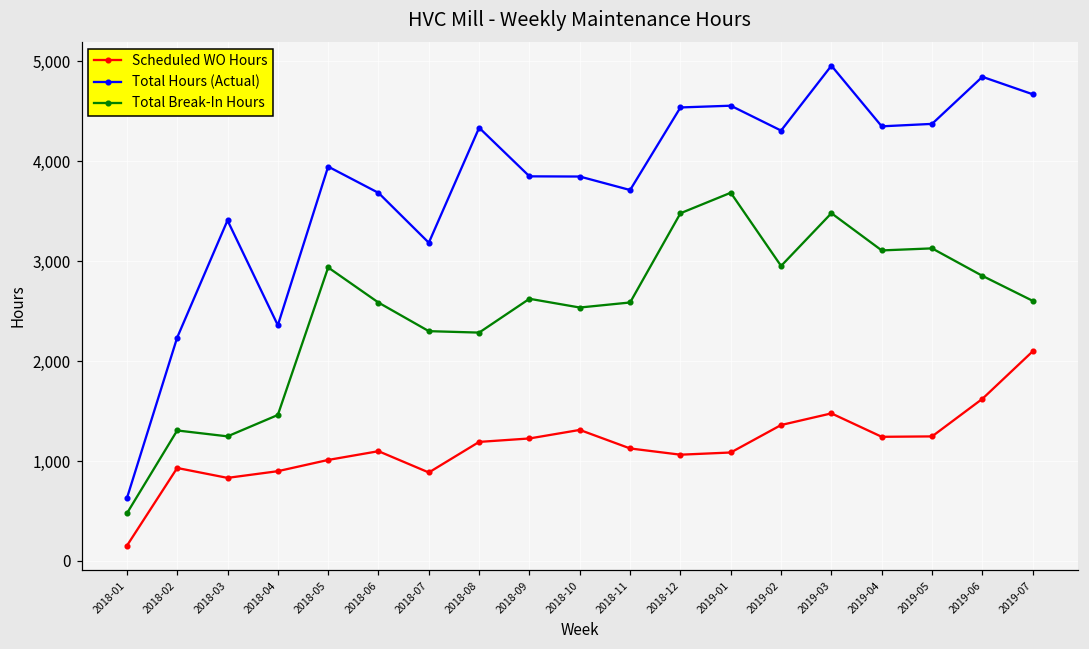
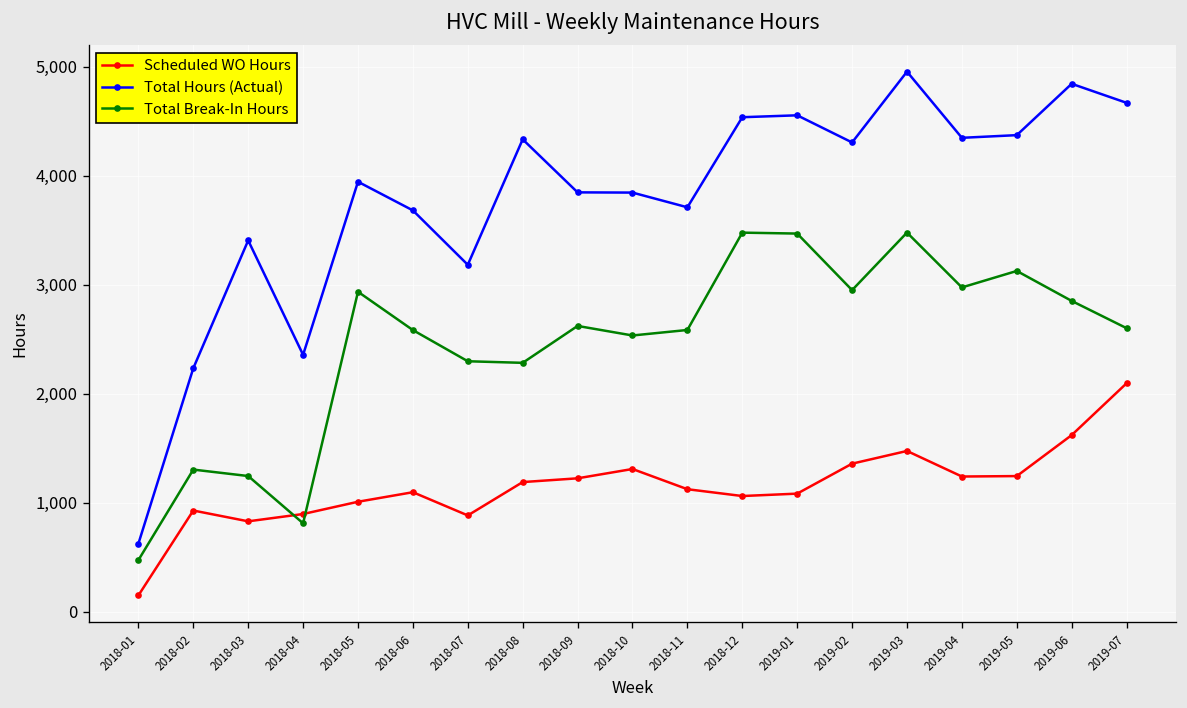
Total Break-In Hours, 2018-04: 1,500 -> 800
Total Break-In Hours, 2019-01: 3,700 -> 3,500
Total Break-In Hours, 2019-04: 3,100 -> 3,000
